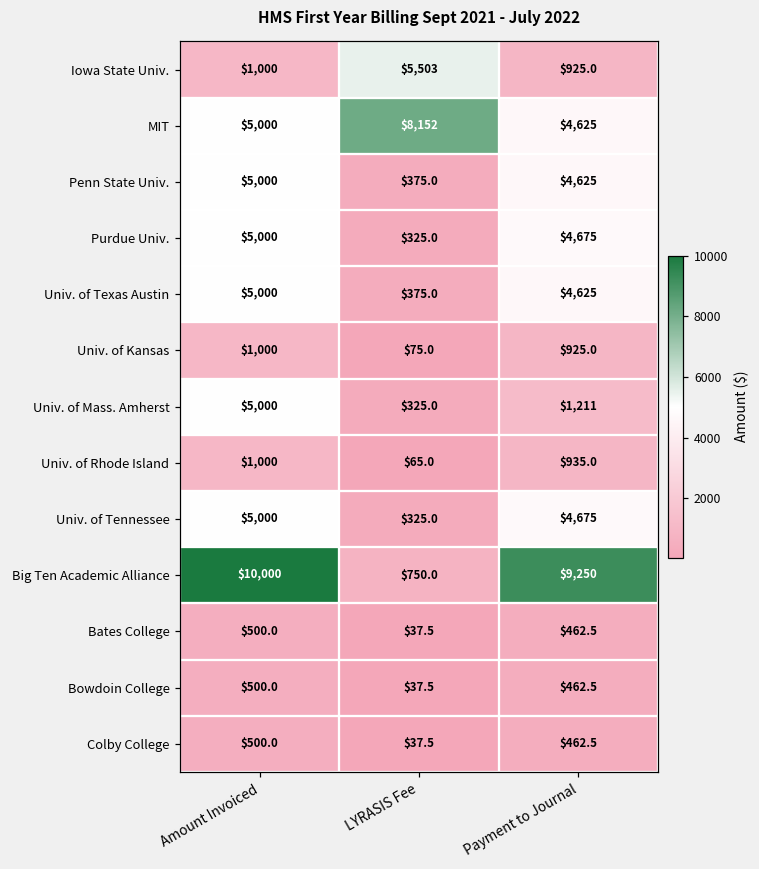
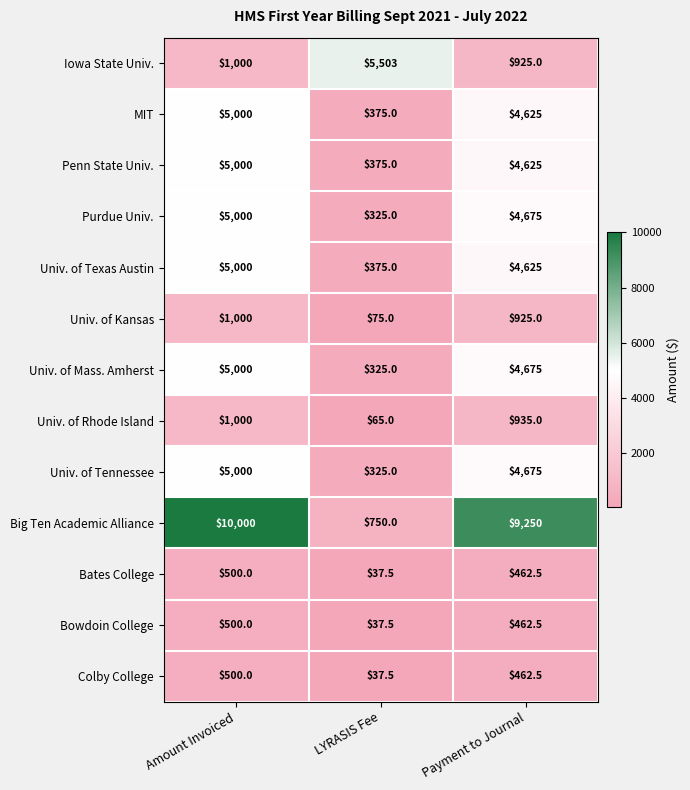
MIT, LYRASIS Fee: $8,152 -> $375.0
Univ. of Mass. Amherst, Payment to Journal: $1,211 -> $4,675
